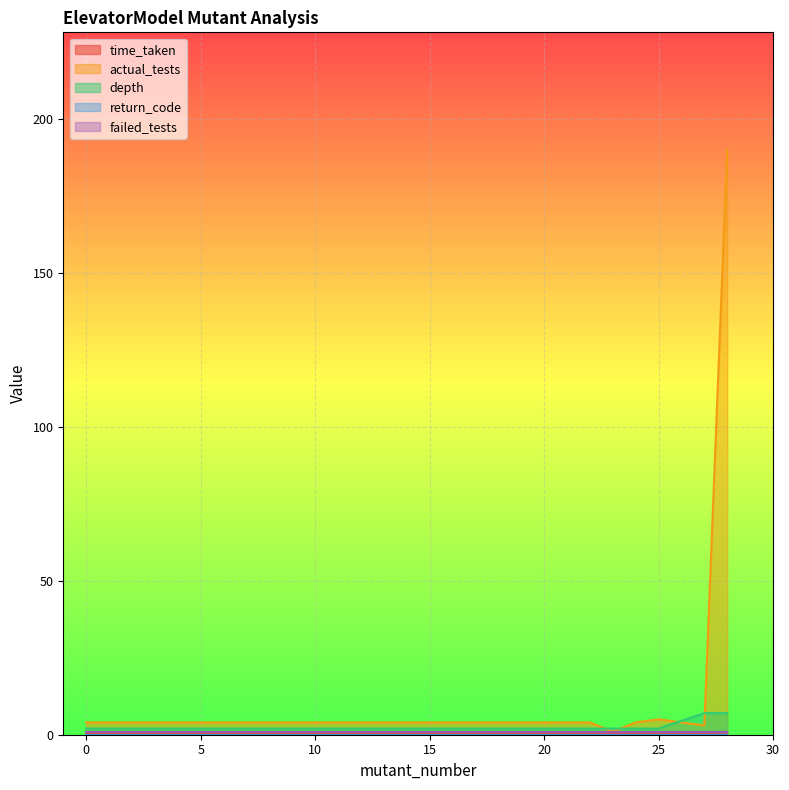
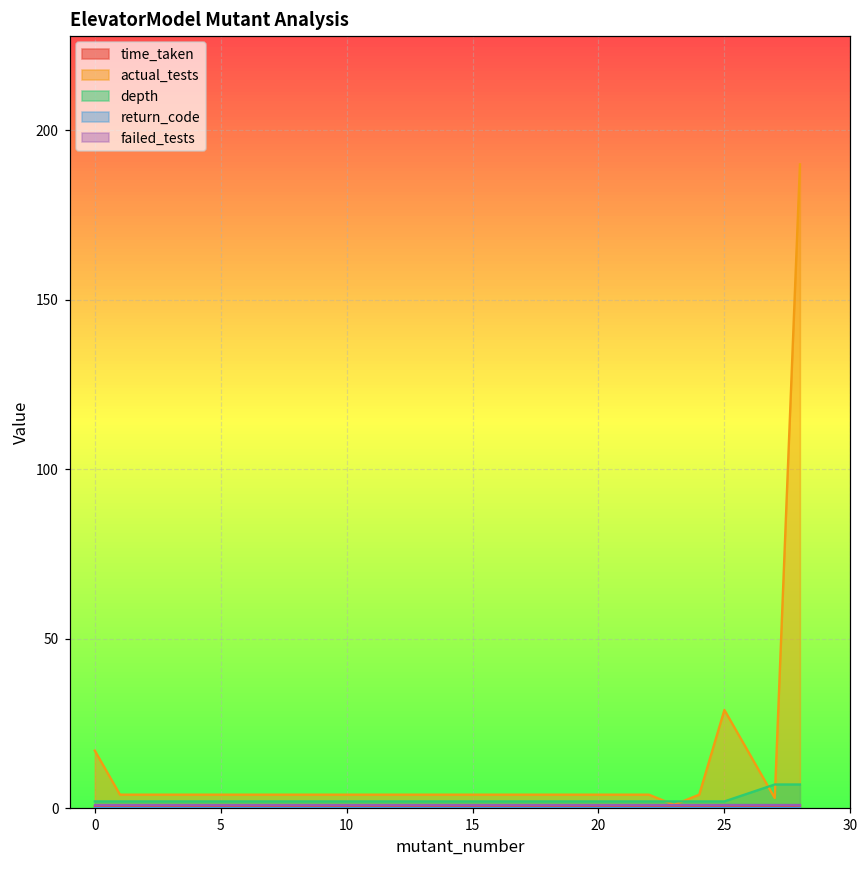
actual_tests, 0: 4 -> 17
actual_tests, 25: 5 -> 29
